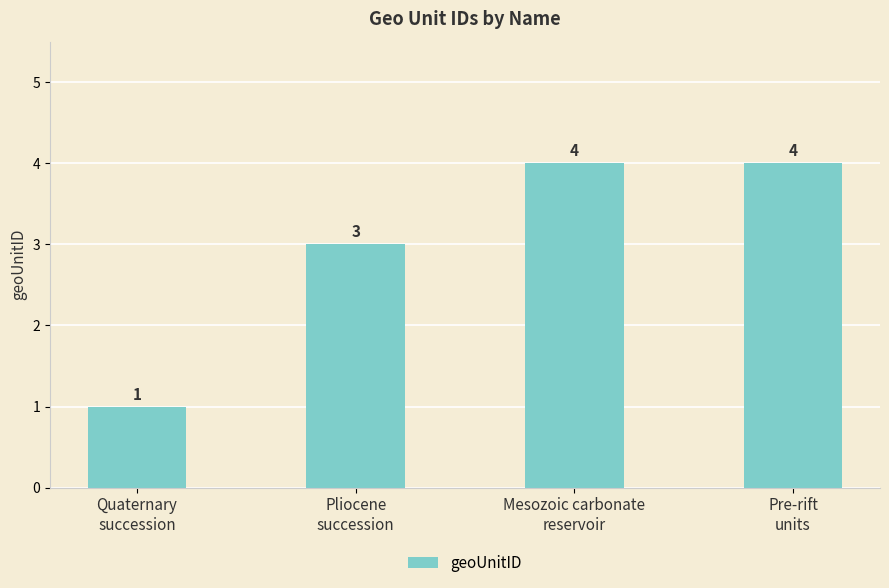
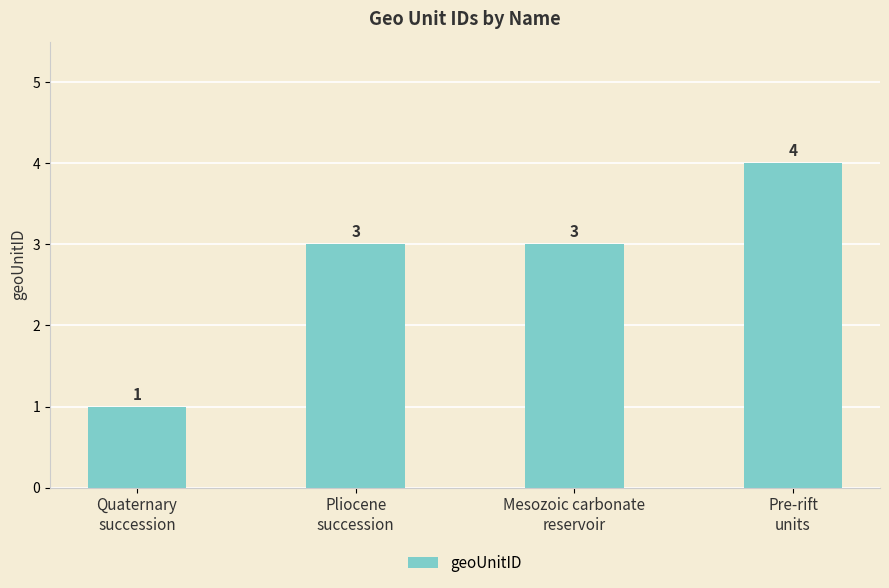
Mesozoic carbonate reservoir: 4 -> 3
